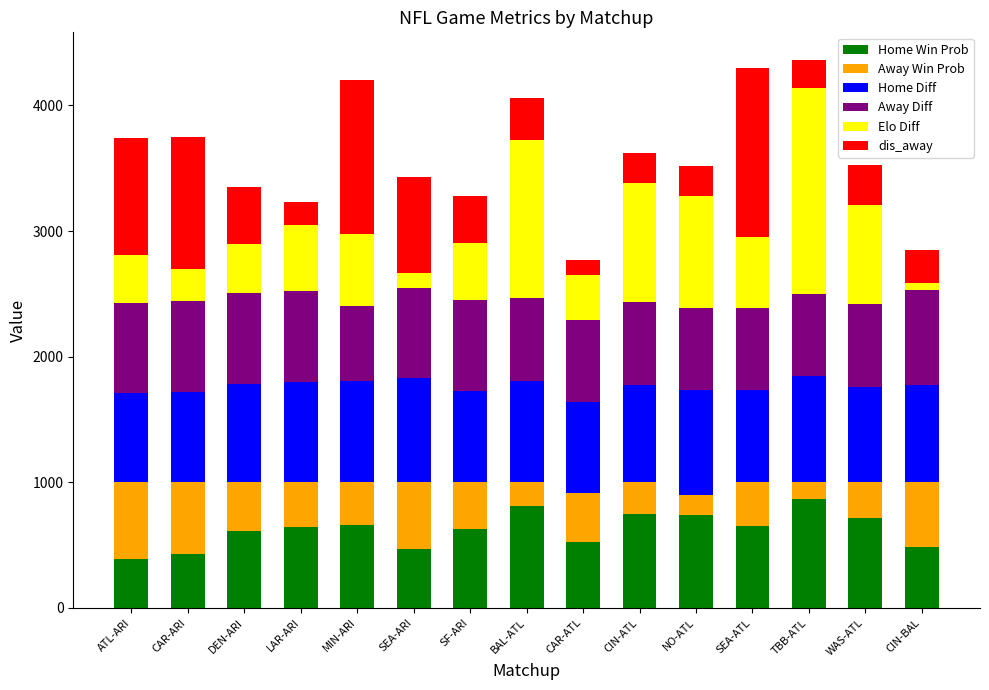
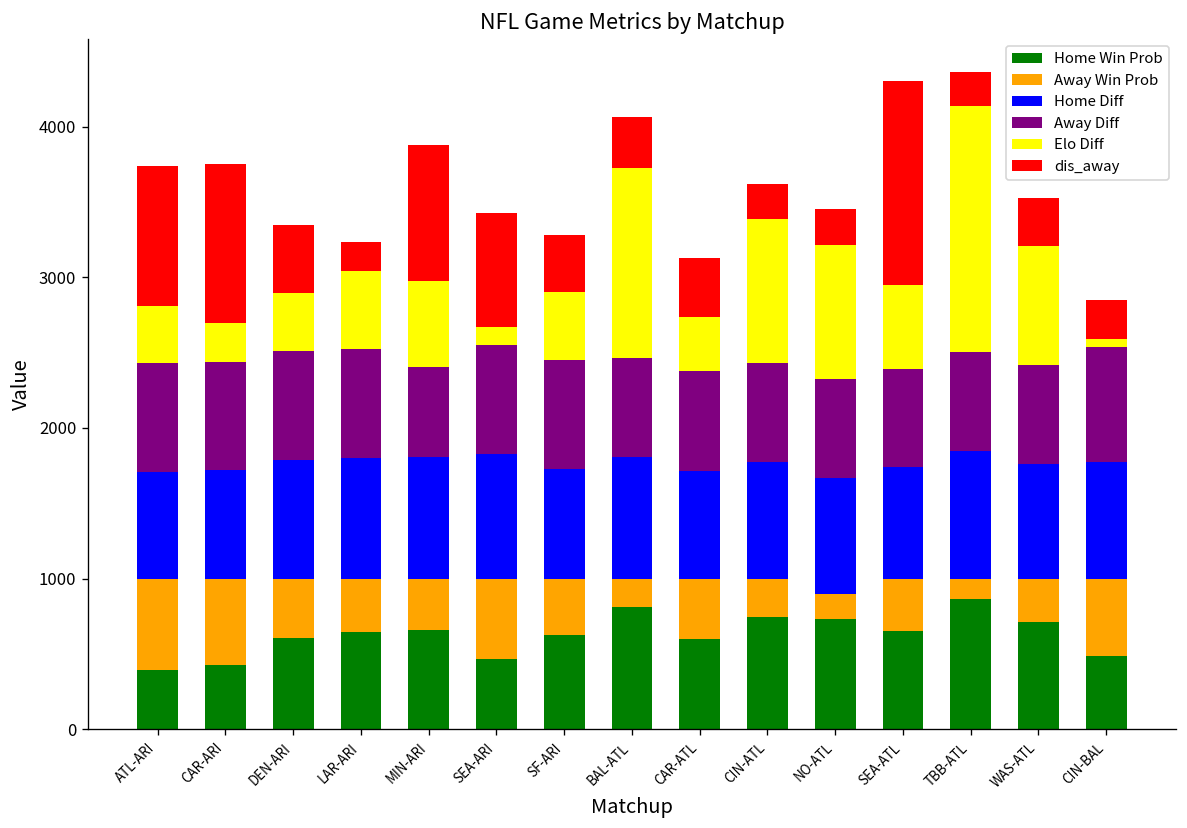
dis_away, MIN-ARI: 1230 -> 900
Home Win Prob, CAR-ATL: 520 -> 600
dis_away, CAR-ATL: 120 -> 390
Home Diff, NO-ATL: 840 -> 770
